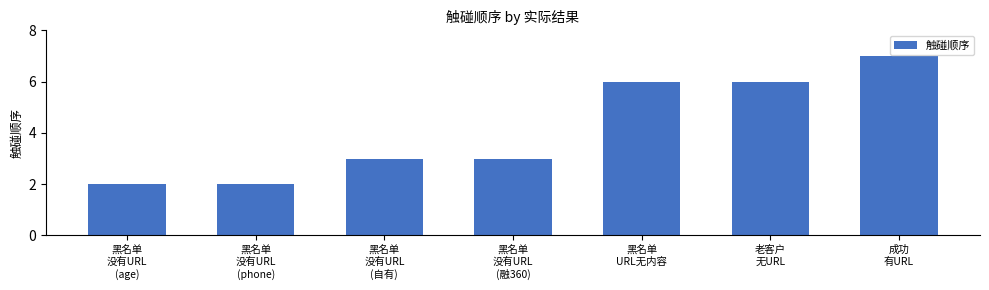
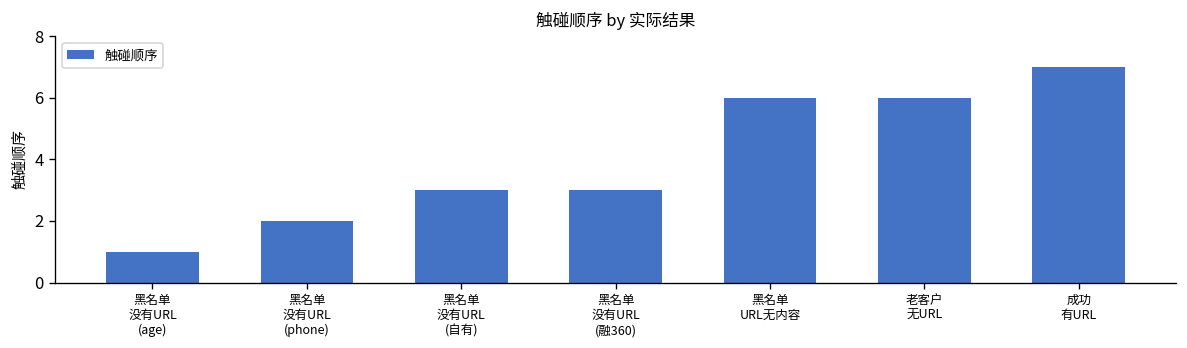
黑名单 没有URL (age): 2 -> 1
